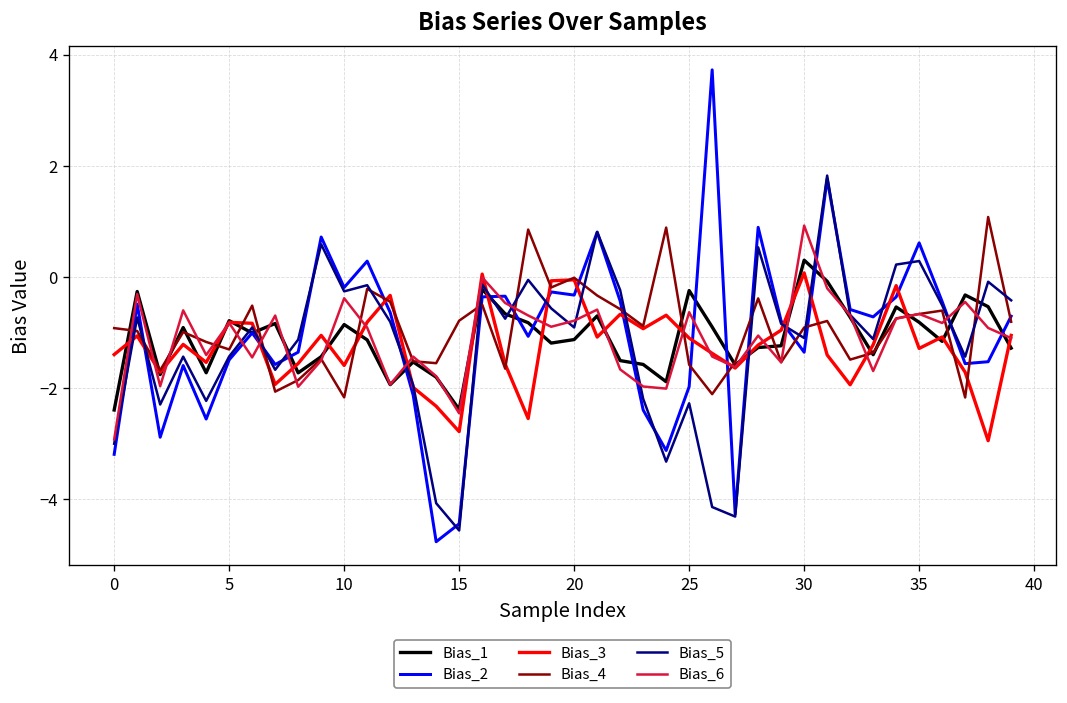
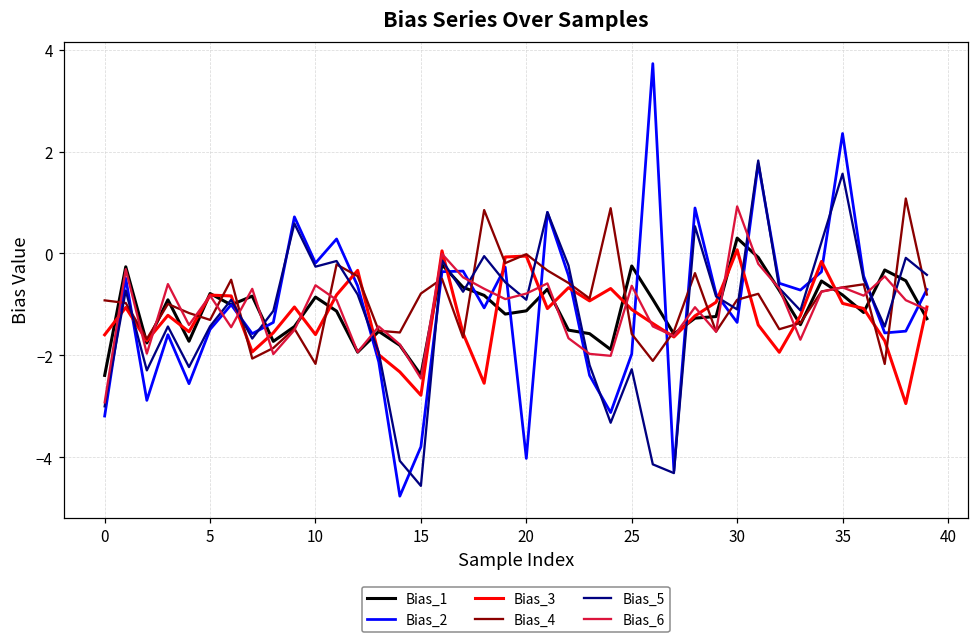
Bias_3, 0: -1.4 -> -1.6
Bias_6, 10: -0.4 -> -0.6
Bias_2, 15: -4.4 -> -3.8
Bias_2, 20: -0.3 -> -4.0
Bias_2, 35: 0.6 -> 2.4
Bias_3, 35: -1.3 -> -1.0
Bias_5, 35: 0.3 -> 1.6
